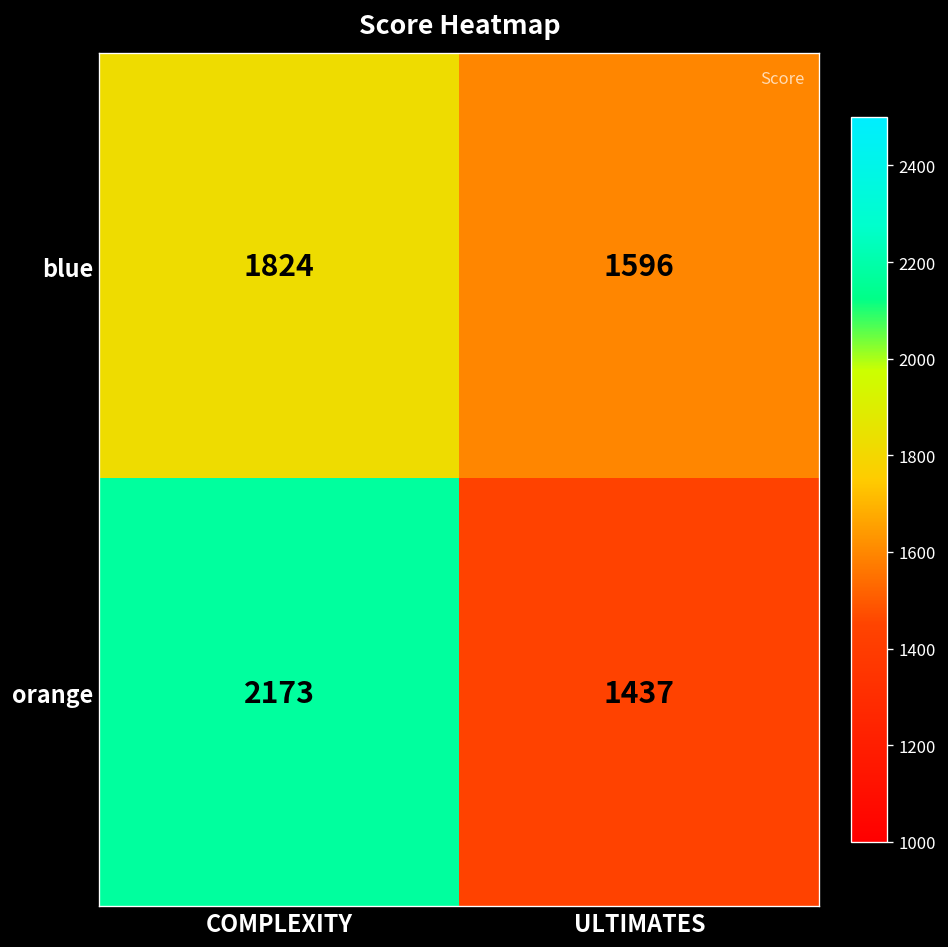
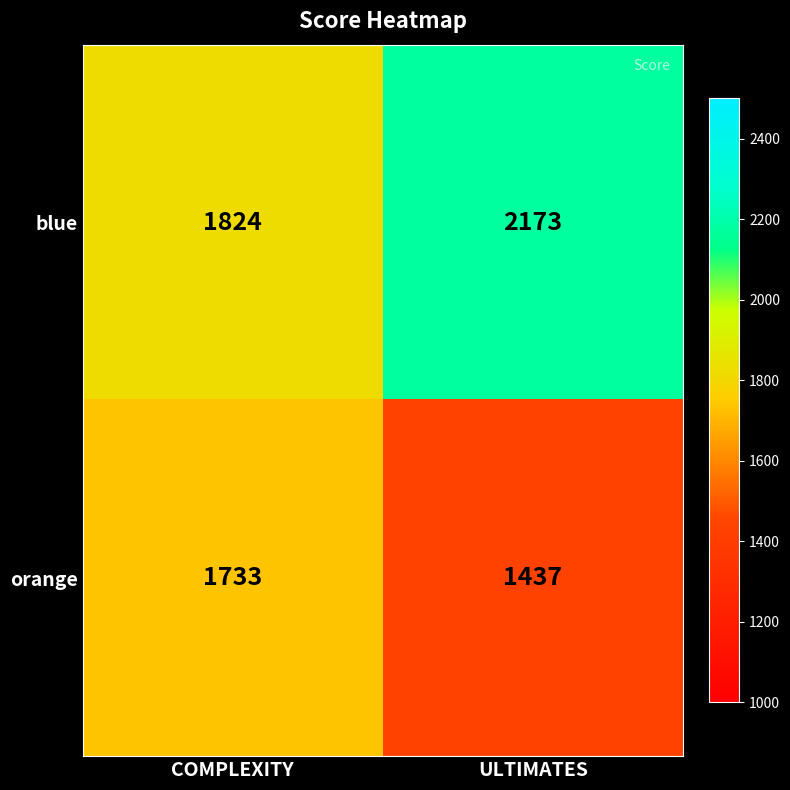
blue, ULTIMATES: 1596 -> 2173
orange, COMPLEXITY: 2173 -> 1733
